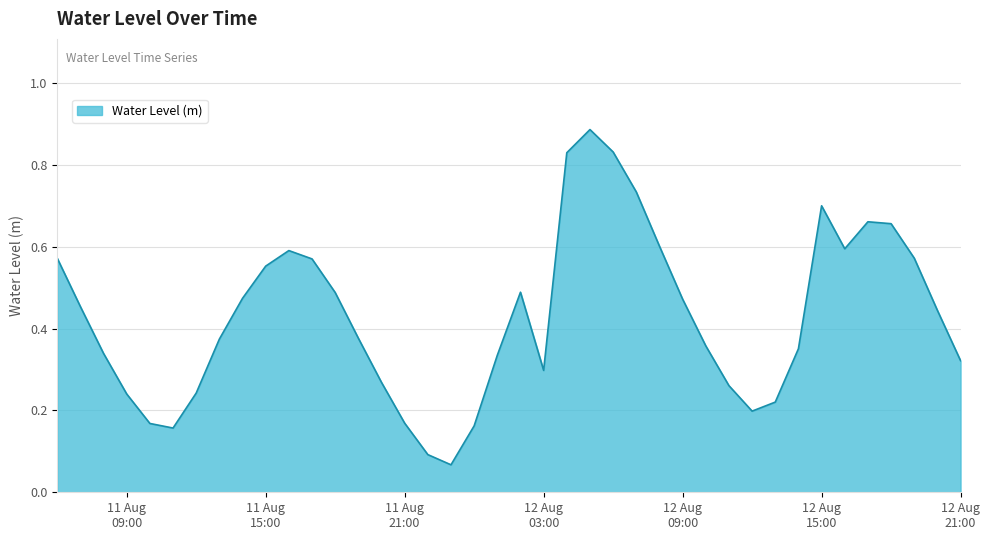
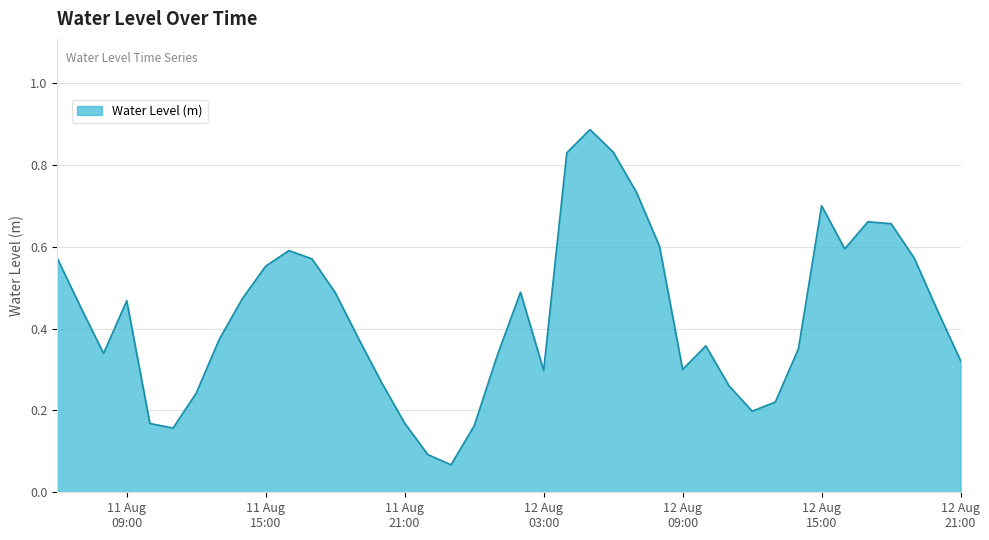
11 Aug 09:00: 0.24 -> 0.47
12 Aug 09:00: 0.47 -> 0.30
